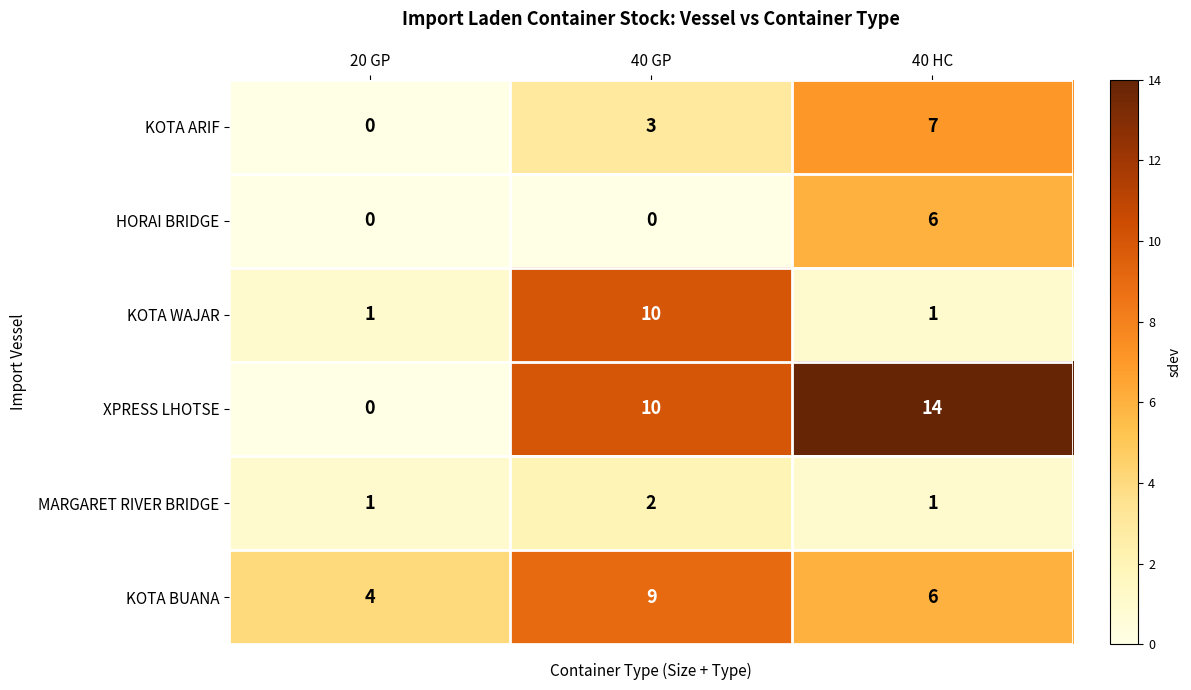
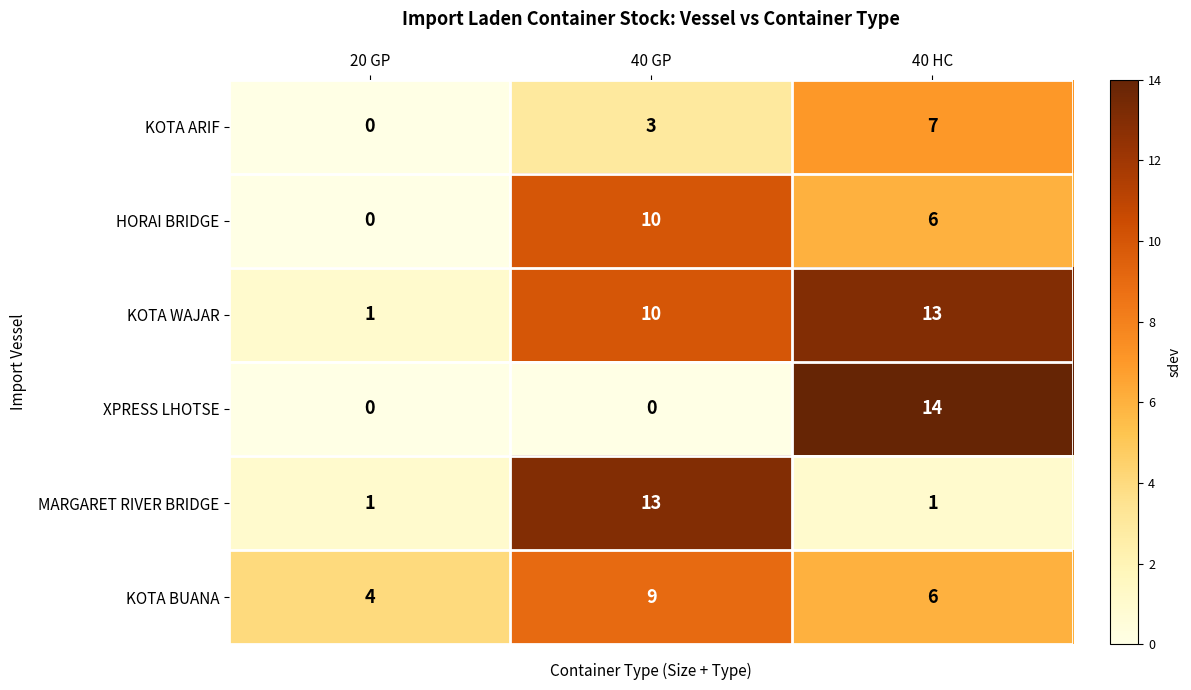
HORAI BRIDGE, 40 GP: 0 -> 10
KOTA WAJAR, 40 HC: 1 -> 13
XPRESS LHOTSE, 40 GP: 10 -> 0
MARGARET RIVER BRIDGE, 40 GP: 2 -> 13
